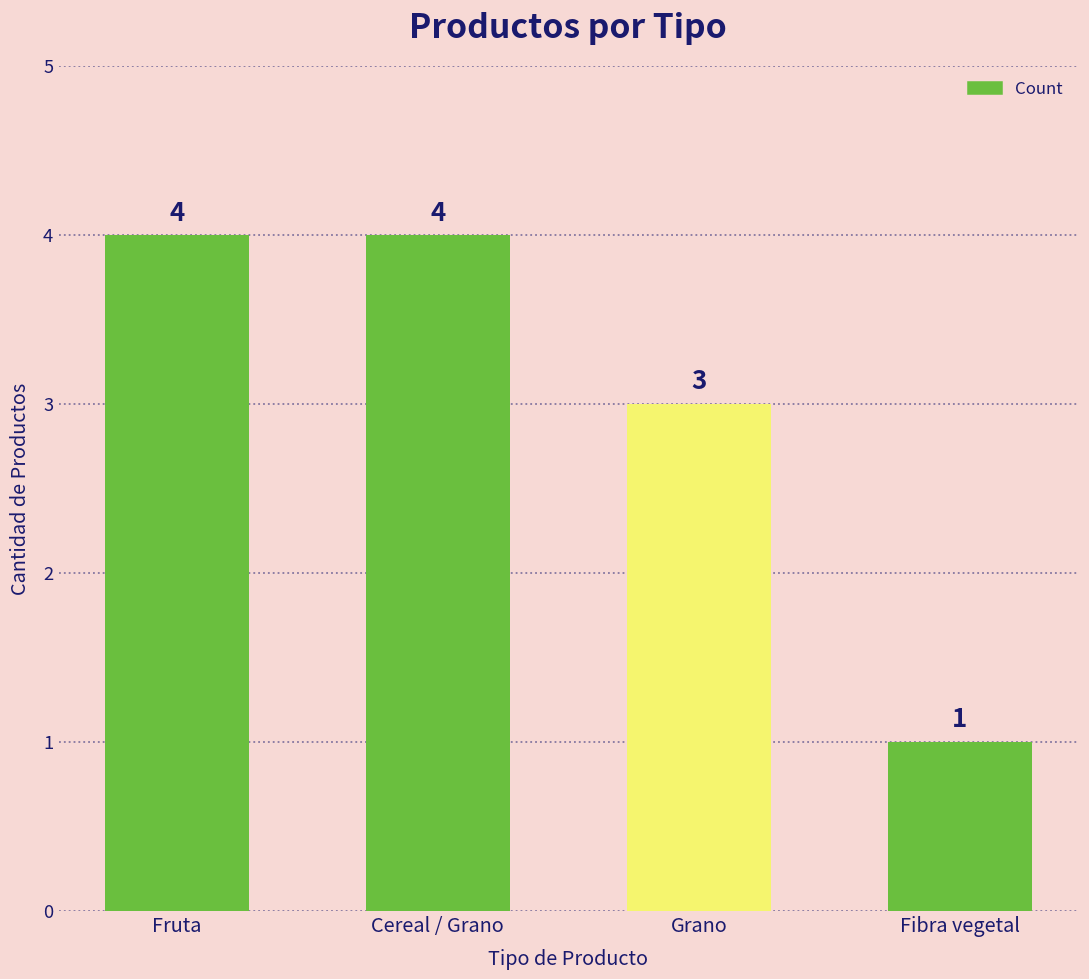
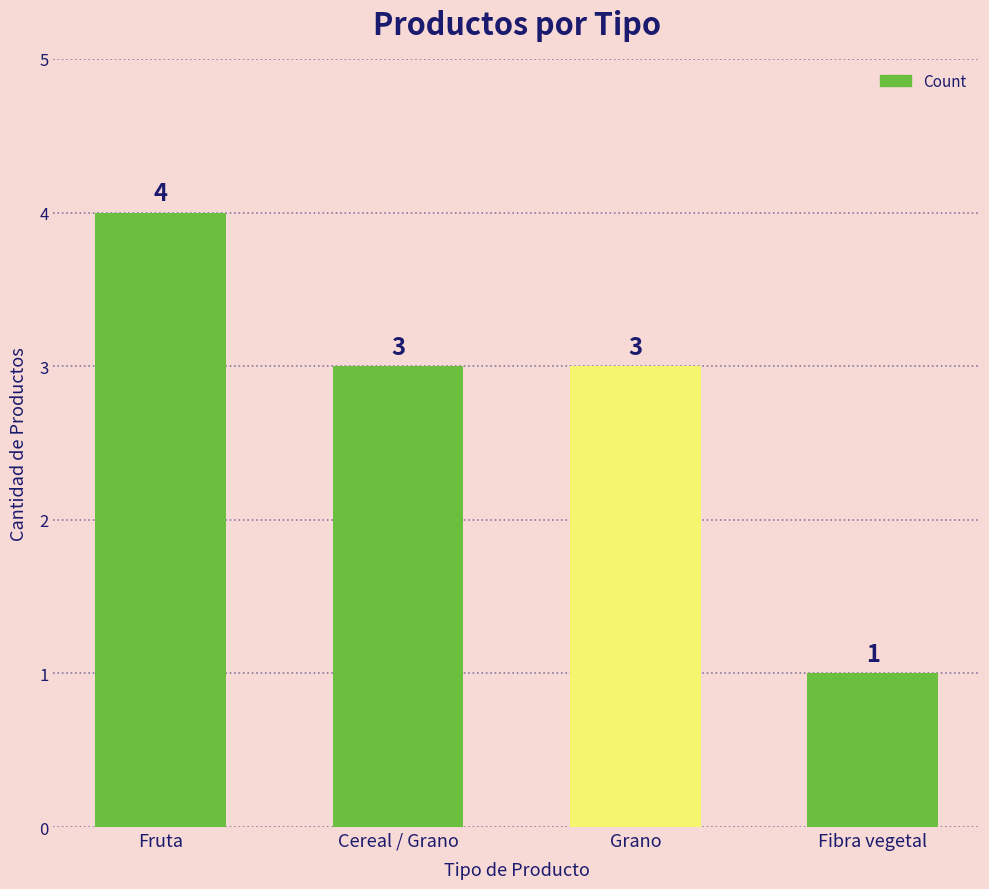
Cereal / Grano: 4 -> 3
